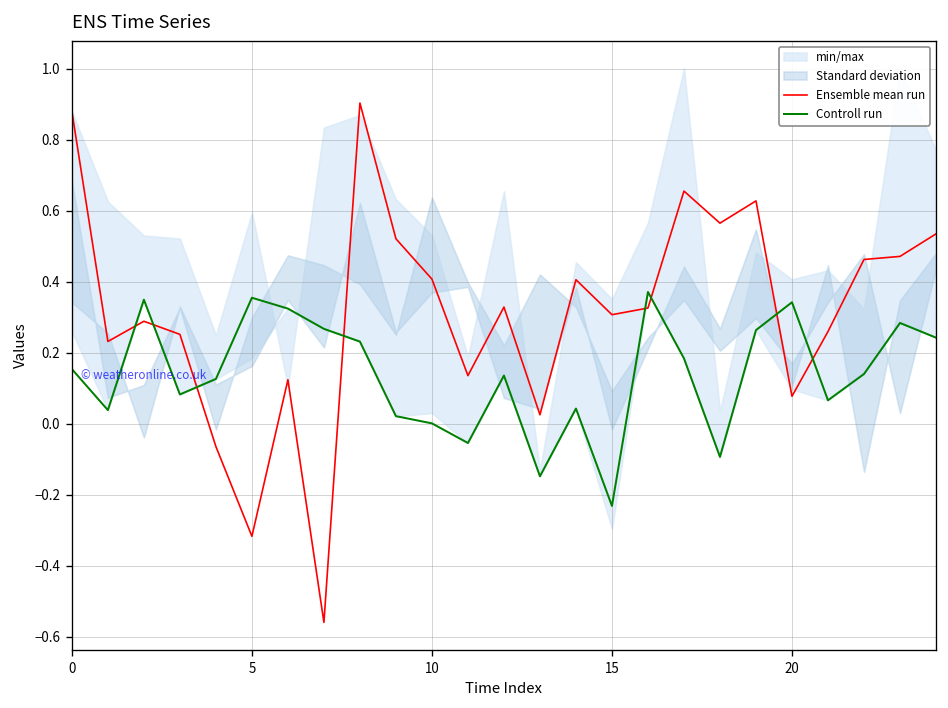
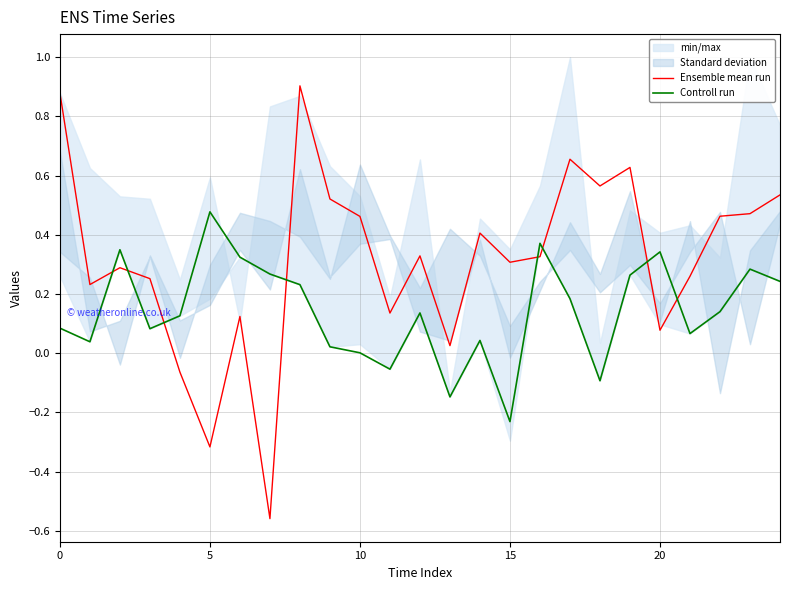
Controll run, 0: 0.15 -> 0.08
Controll run, 5: 0.35 -> 0.48
Ensemble mean run, 10: 0.41 -> 0.46
